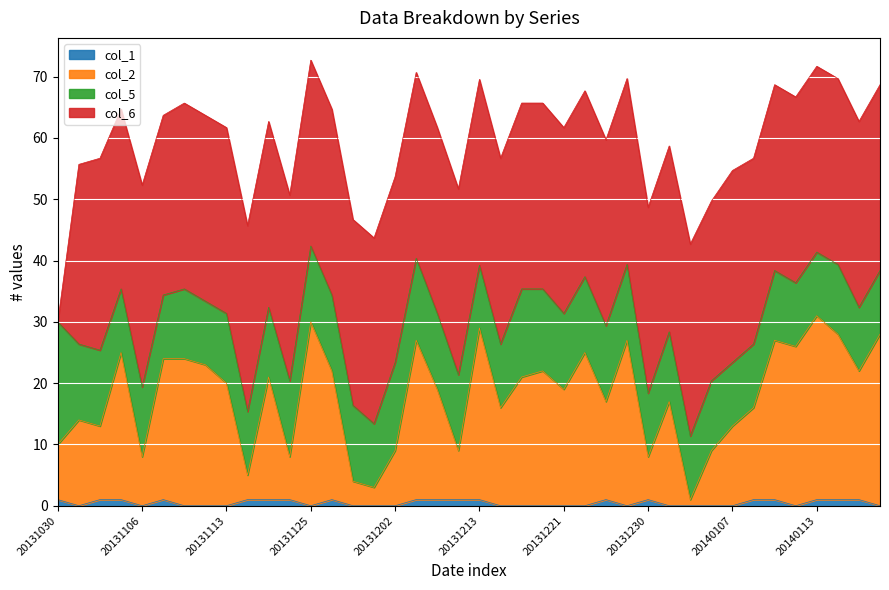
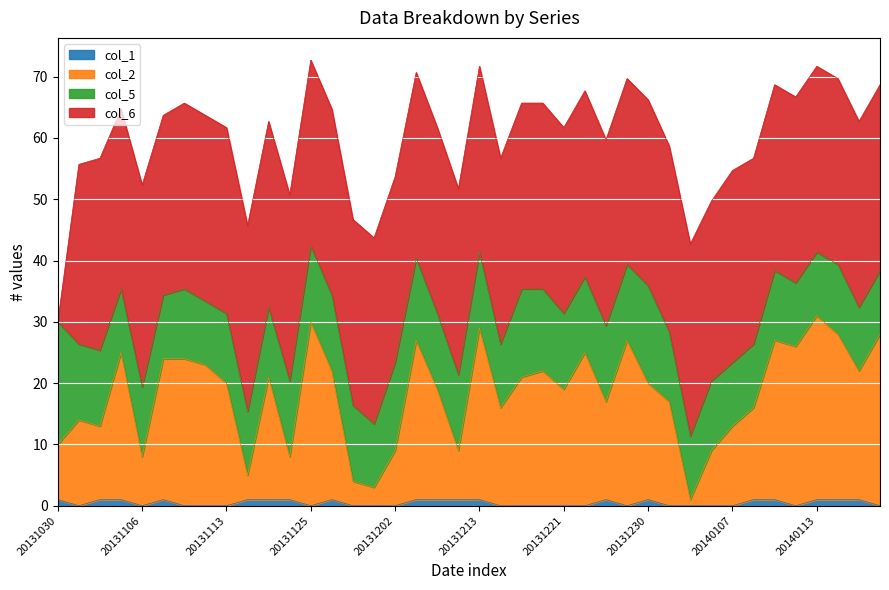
col_5, 20131213: 10 -> 12
col_2, 20131230: 7 -> 19
col_5, 20131230: 10 -> 16
